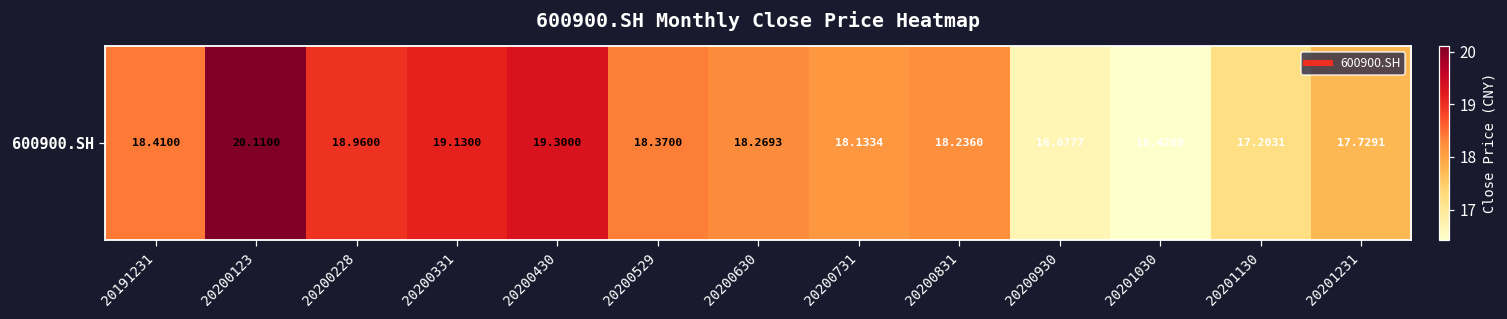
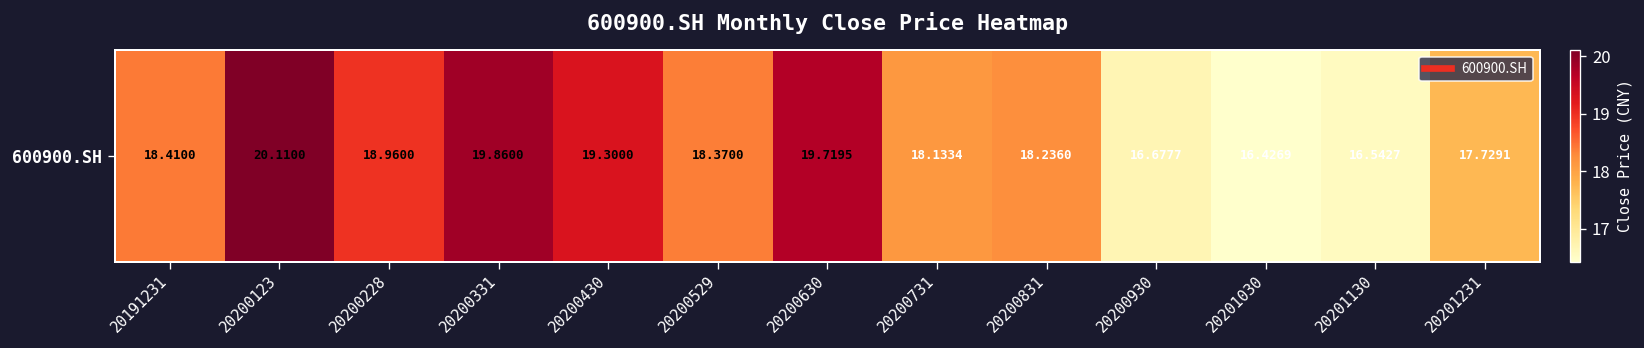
600900.SH, 20200331: 19.1300 -> 19.8600
600900.SH, 20200630: 18.2693 -> 19.7195
600900.SH, 20201130: 17.2031 -> 16.5427
